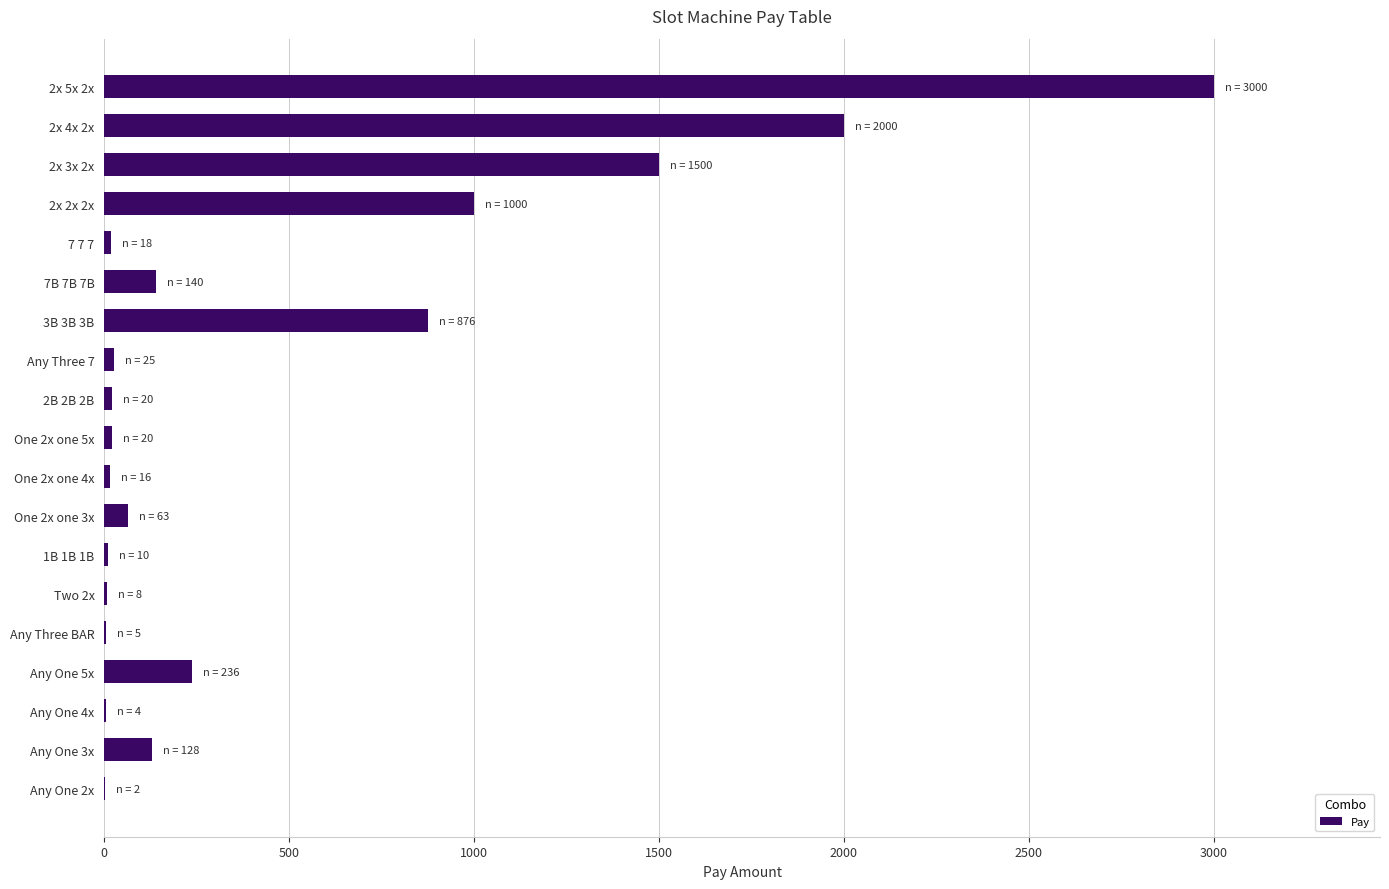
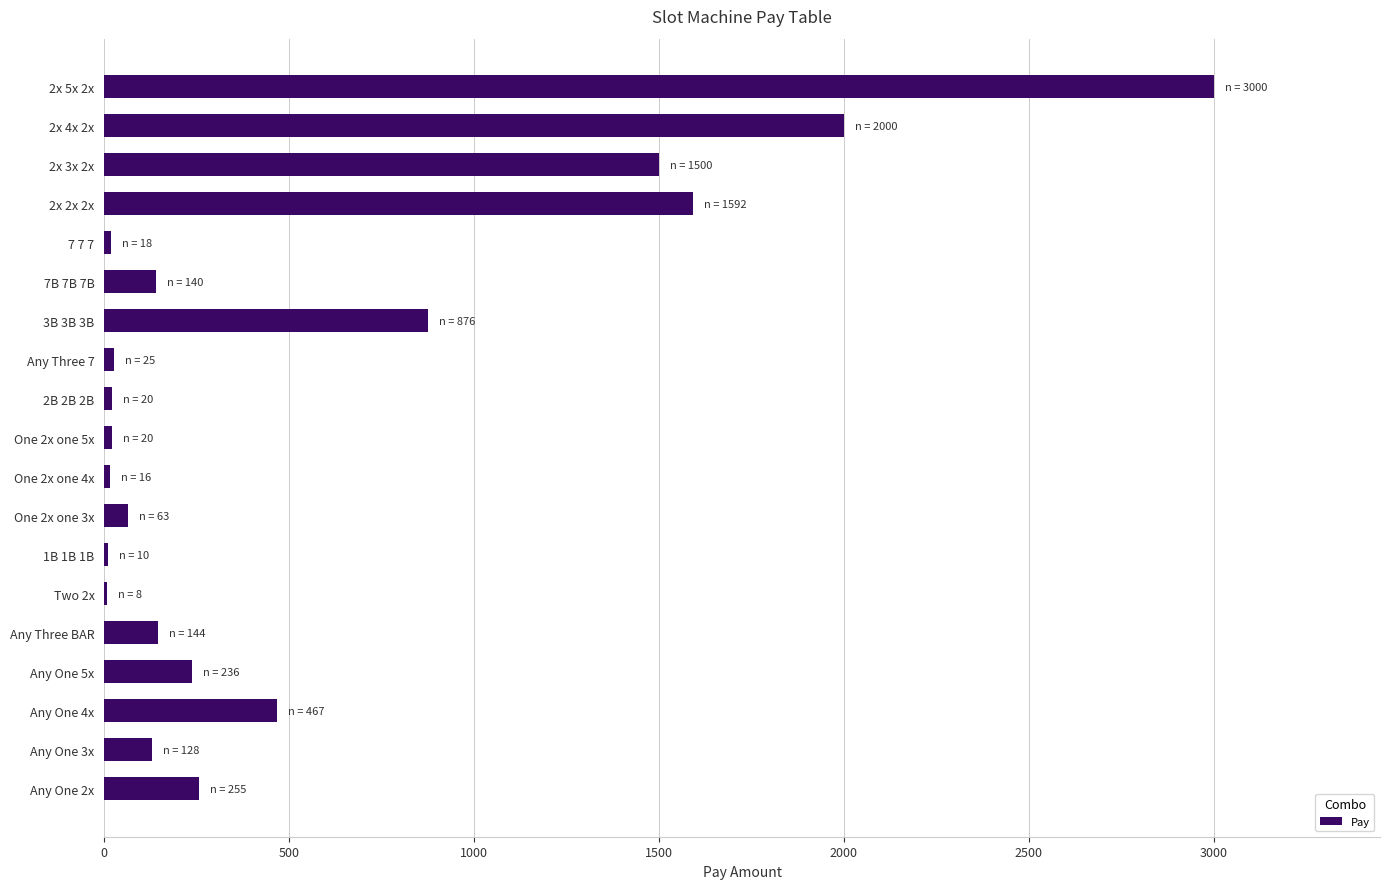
2x 2x 2x: 1000 -> 1592
Any Three BAR: 5 -> 144
Any One 4x: 4 -> 467
Any One 2x: 2 -> 255
